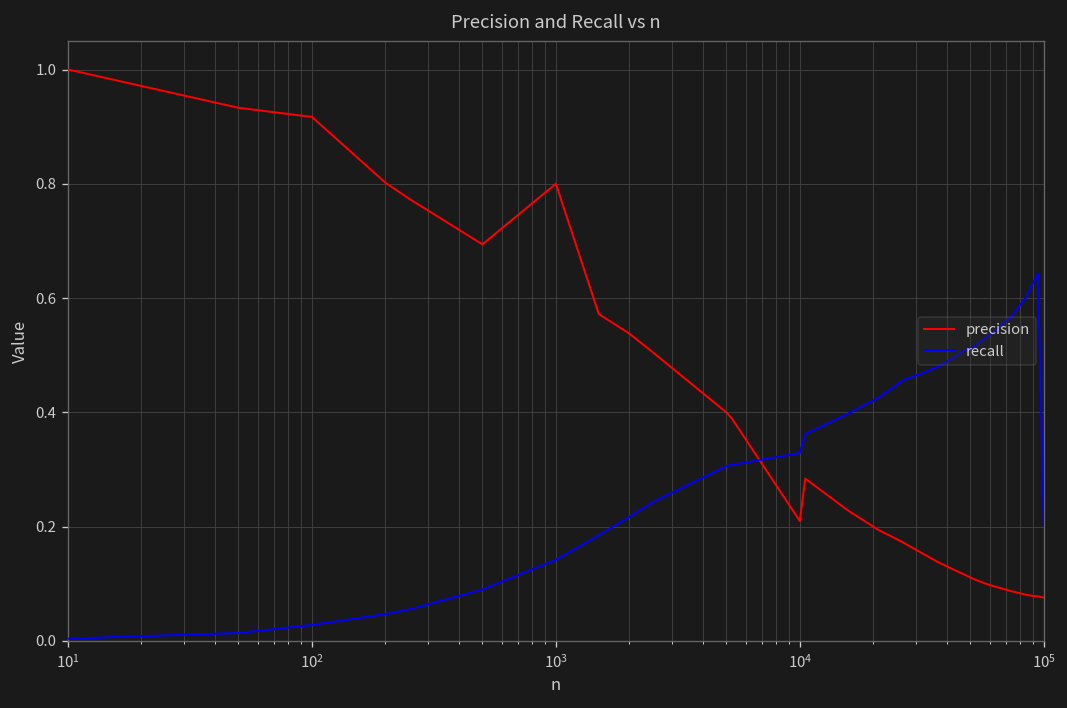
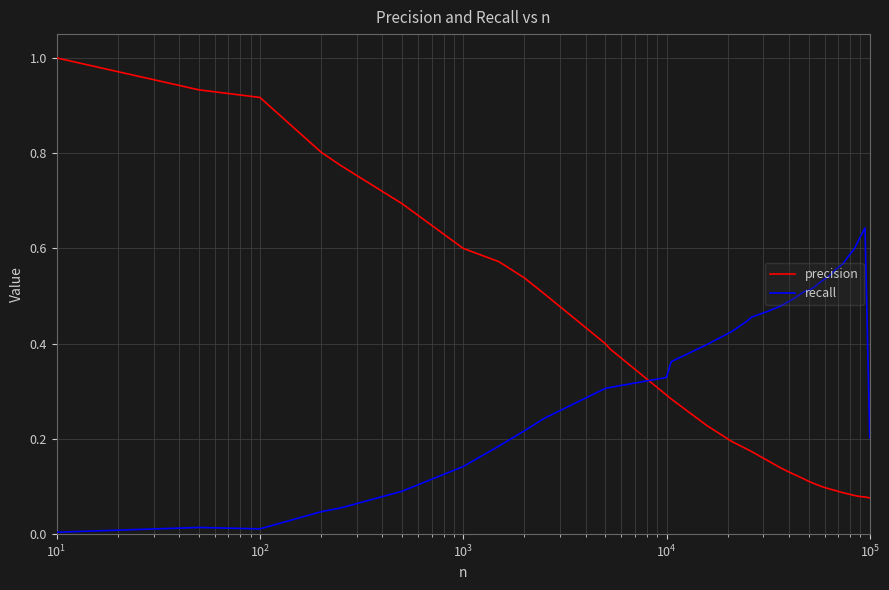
recall, 10^2: 0.03 -> 0.01
precision, 10^3: 0.8 -> 0.6
precision, 10^4: 0.21 -> 0.29
